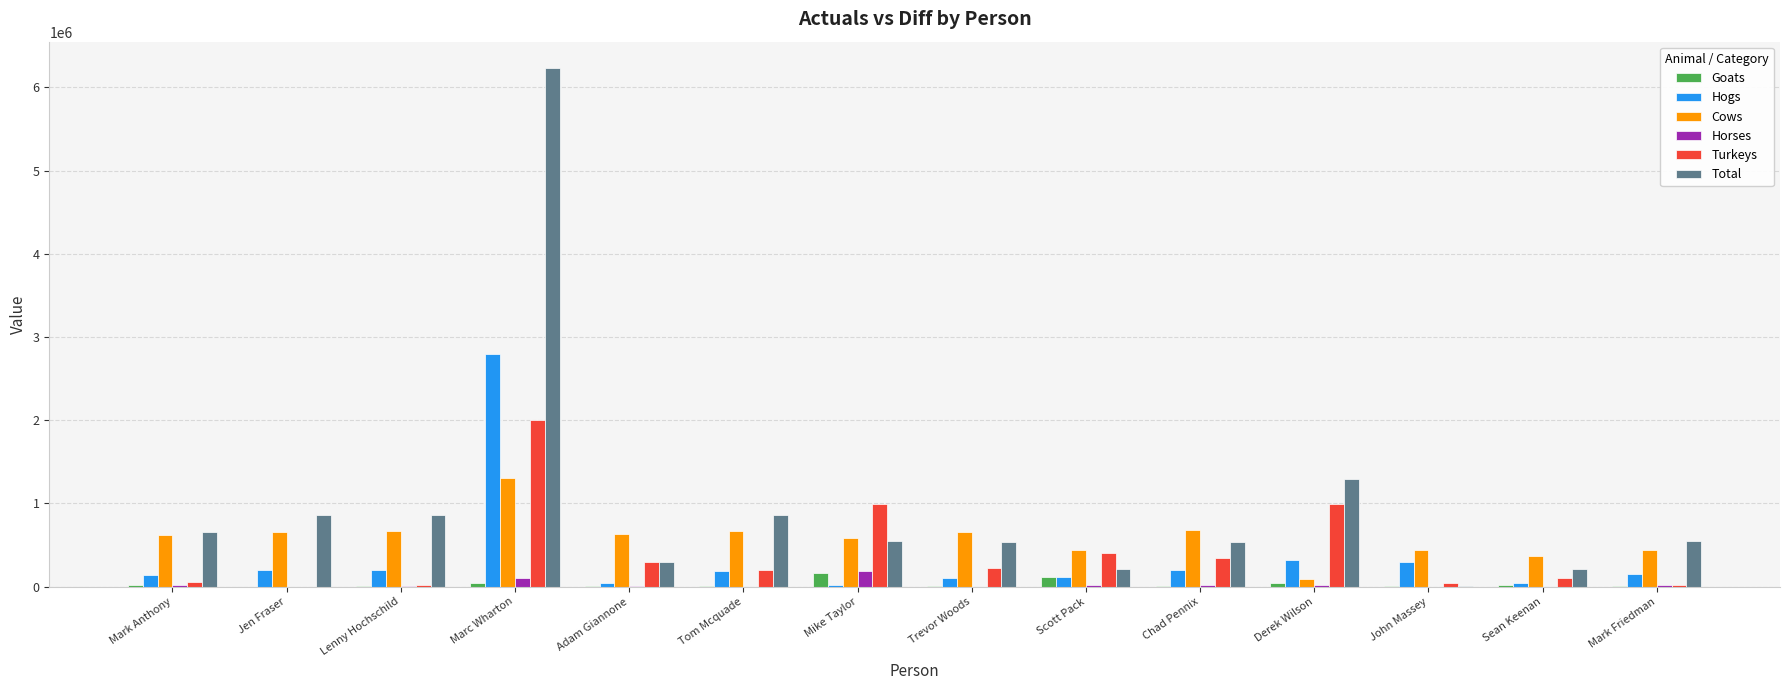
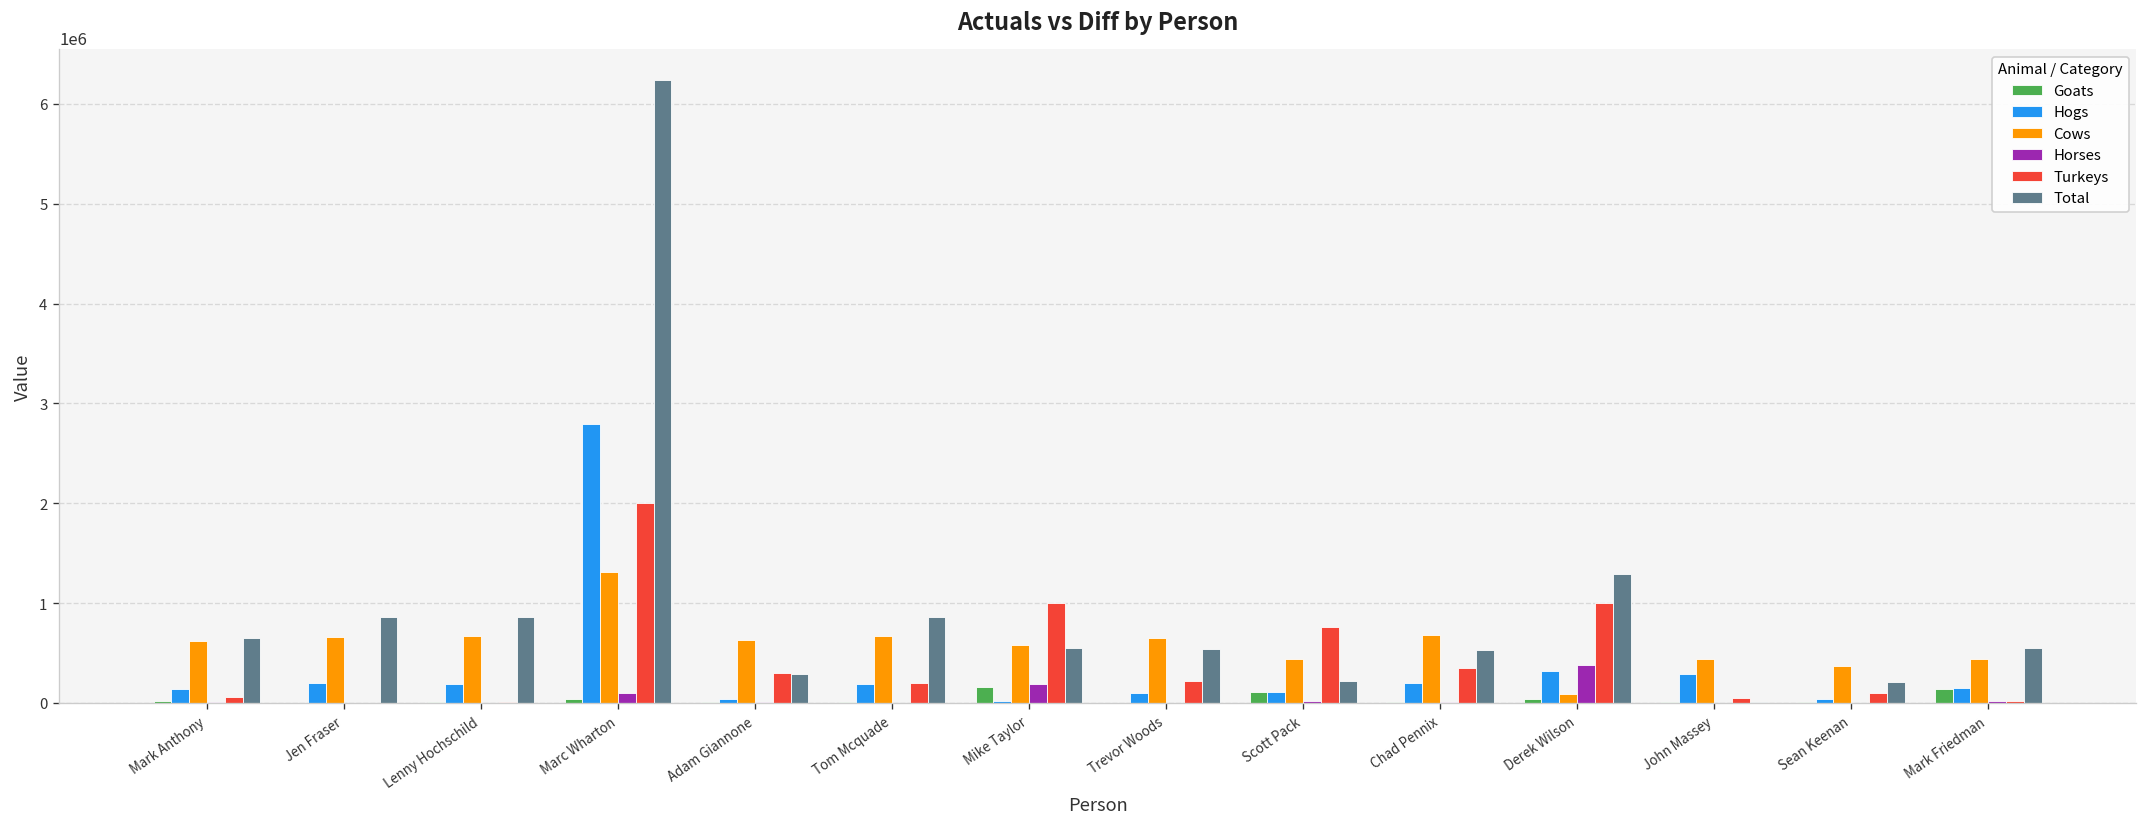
Turkeys, Scott Pack: 400000 -> 800000
Horses, Derek Wilson: 0 -> 400000
Goats, Mark Friedman: 0 -> 100000
